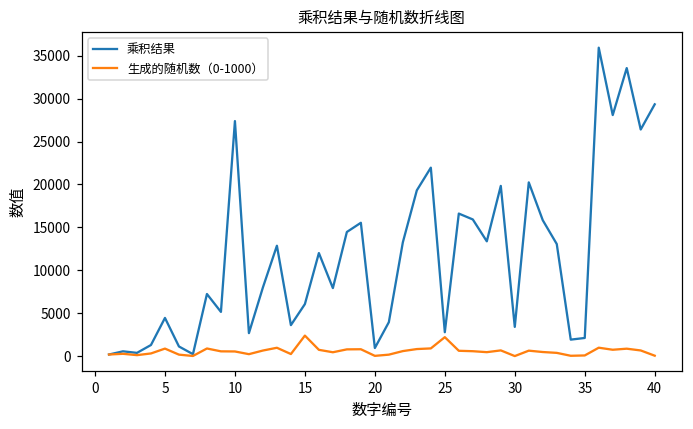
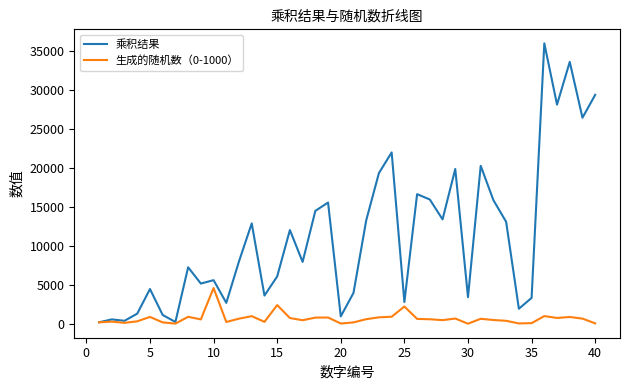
乘积结果, 10: 27000 -> 6000
生成的随机数（0-1000）, 10: 1000 -> 5000
乘积结果, 35: 2000 -> 3000
